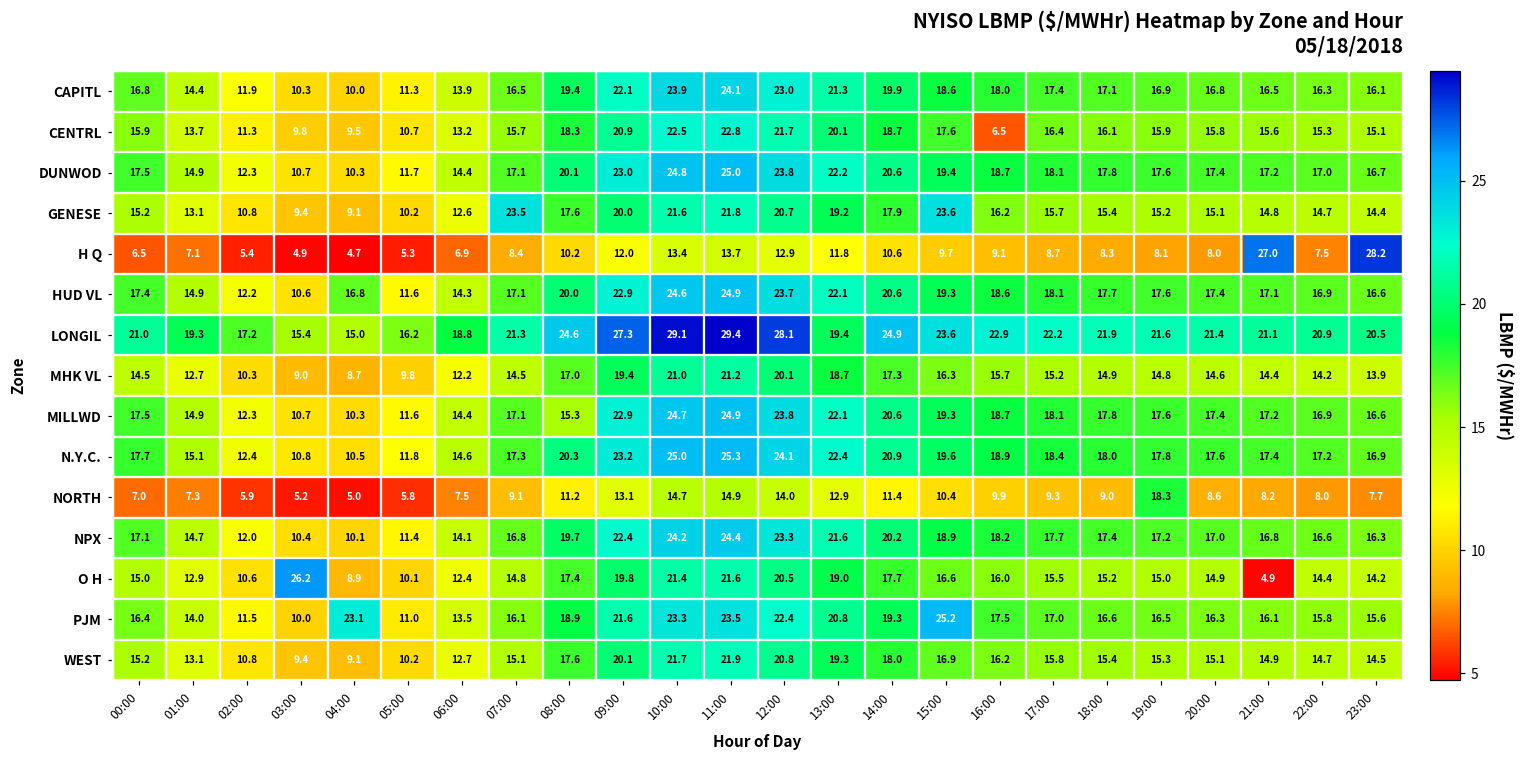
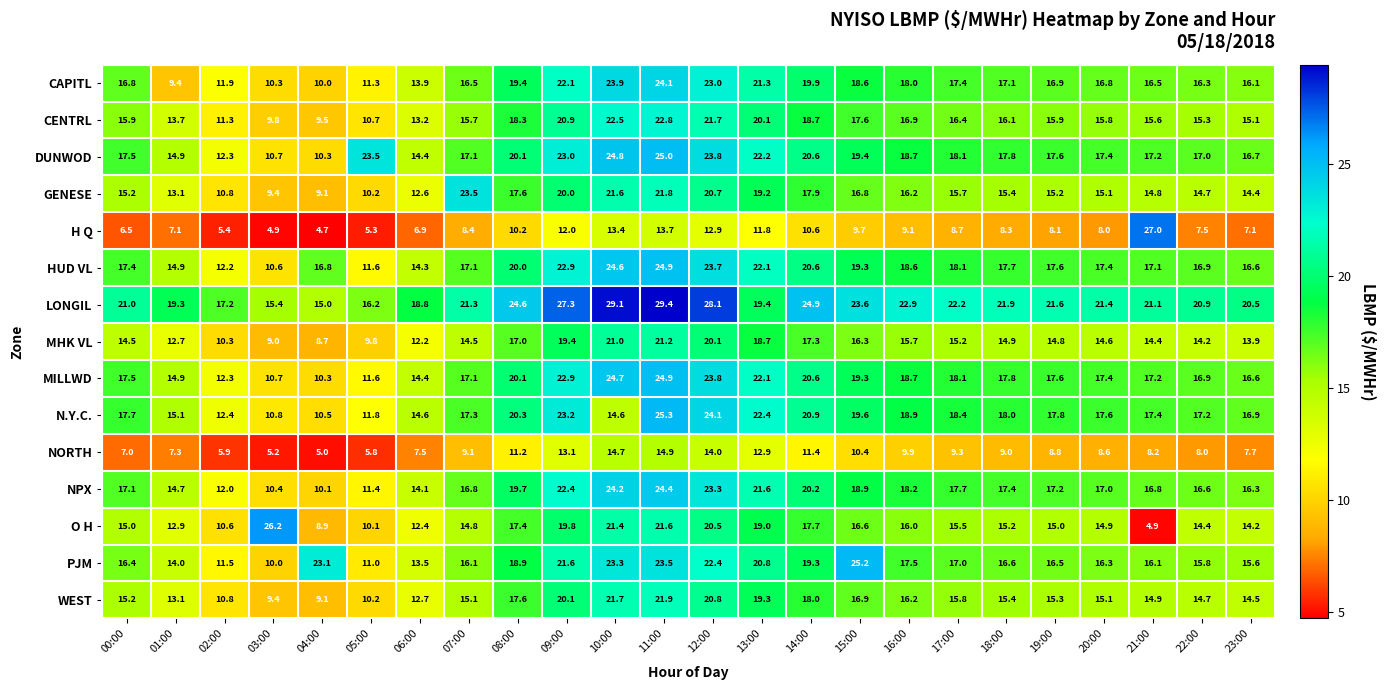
CAPITL, 01:00: 14.4 -> 9.4
CENTRL, 16:00: 6.5 -> 16.9
DUNWOD, 05:00: 11.7 -> 23.5
GENESE, 15:00: 23.6 -> 16.8
H Q, 23:00: 28.2 -> 7.1
MILLWD, 08:00: 15.3 -> 20.1
N.Y.C., 10:00: 25.0 -> 14.6
NORTH, 19:00: 18.3 -> 8.8
